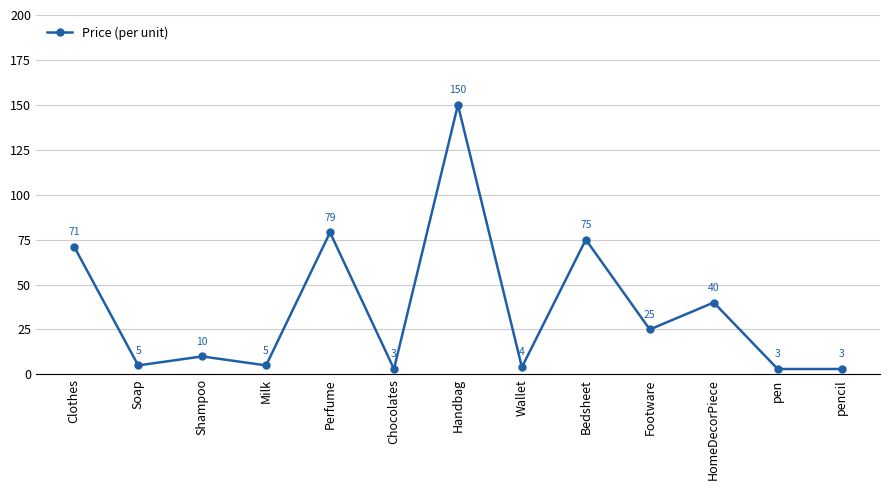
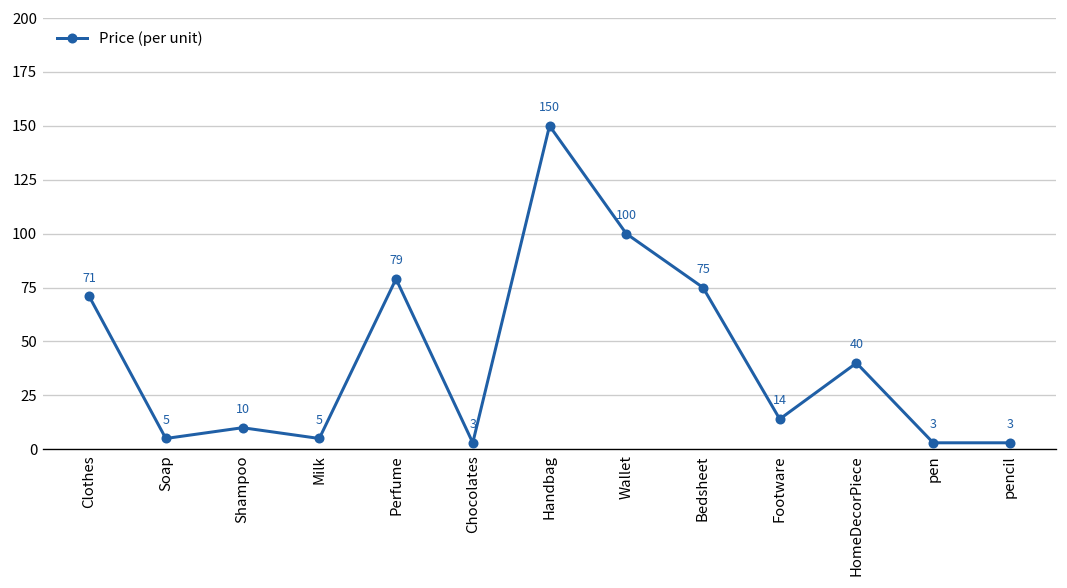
Wallet: 4 -> 100
Footware: 25 -> 14
